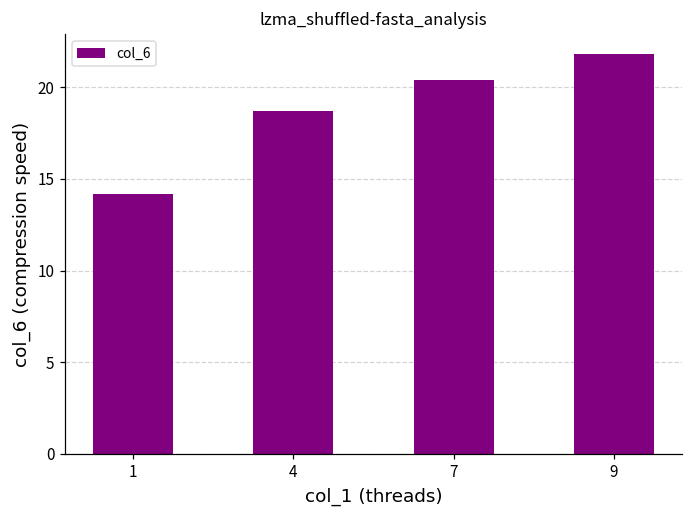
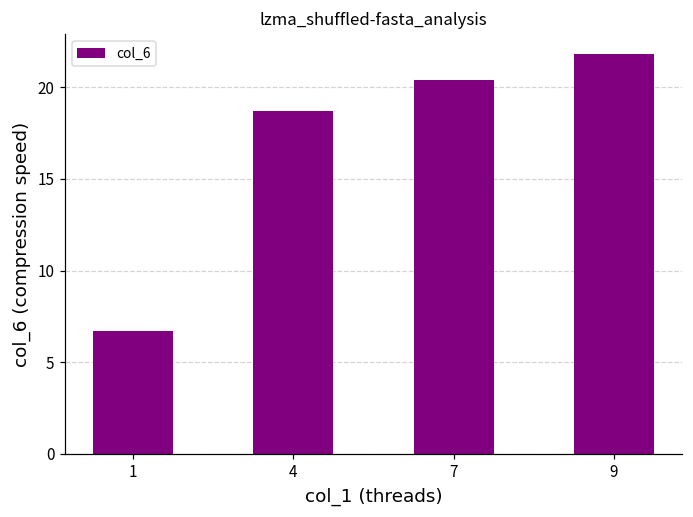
1: 14.2 -> 6.7
